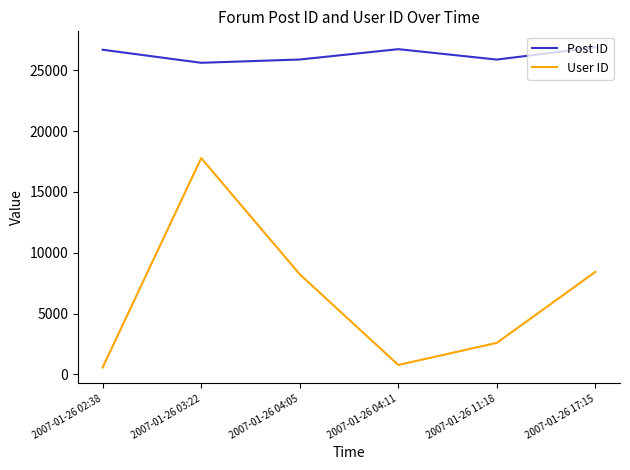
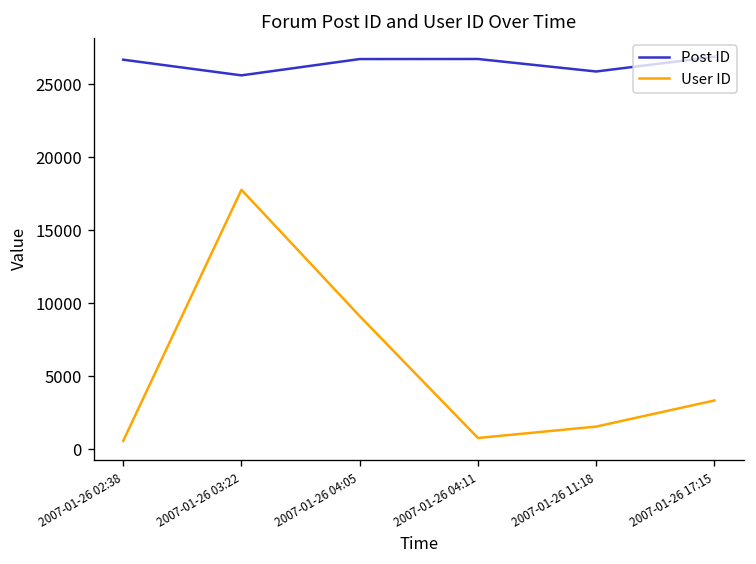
Post ID, 2007-01-26 04:05: 25900 -> 26700
User ID, 2007-01-26 04:05: 8200 -> 9100
User ID, 2007-01-26 11:18: 2600 -> 1500
User ID, 2007-01-26 17:15: 8400 -> 3300
